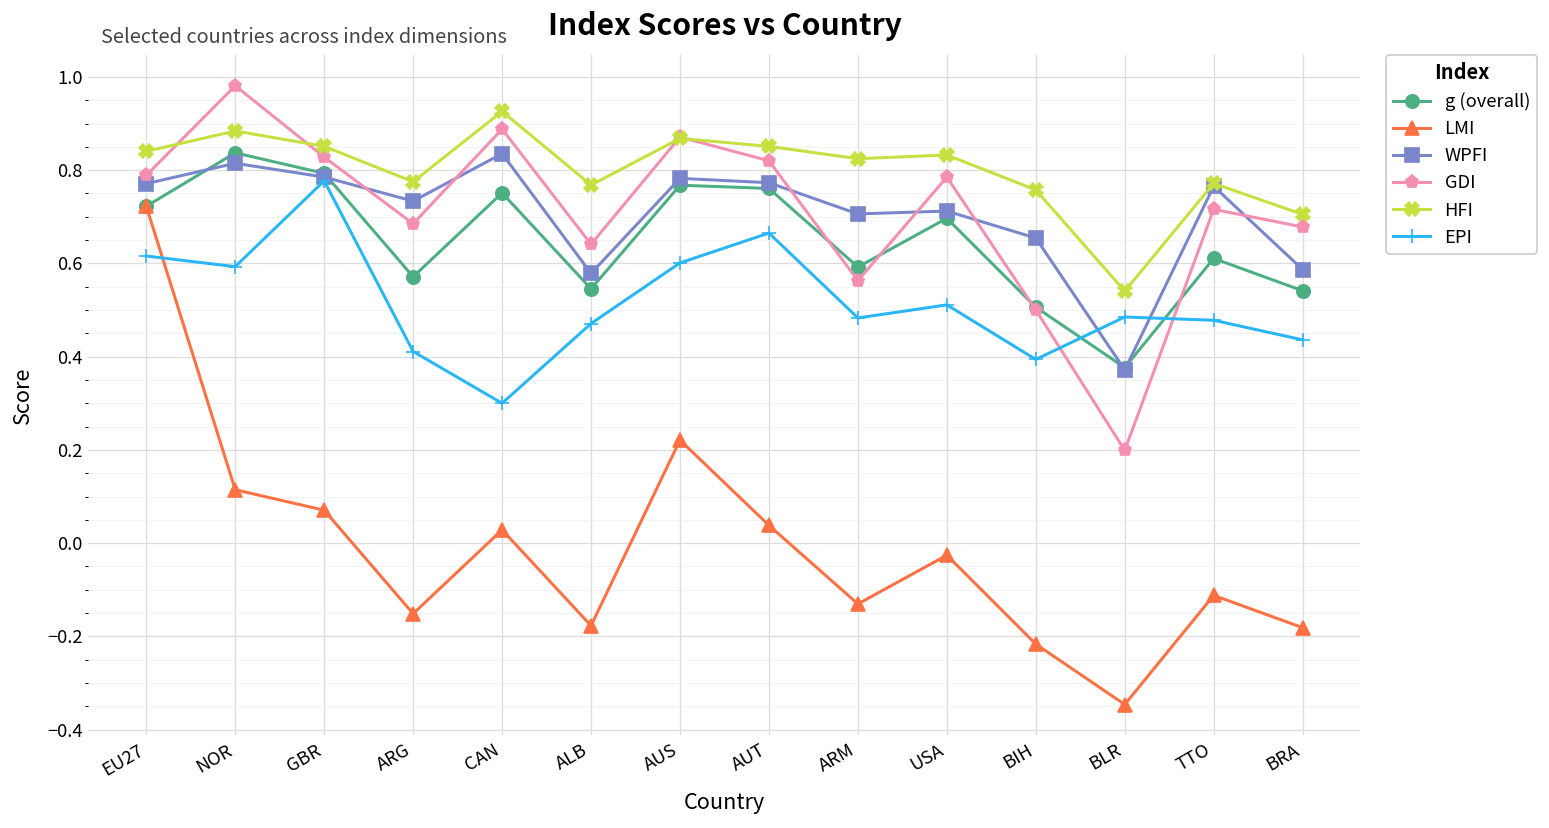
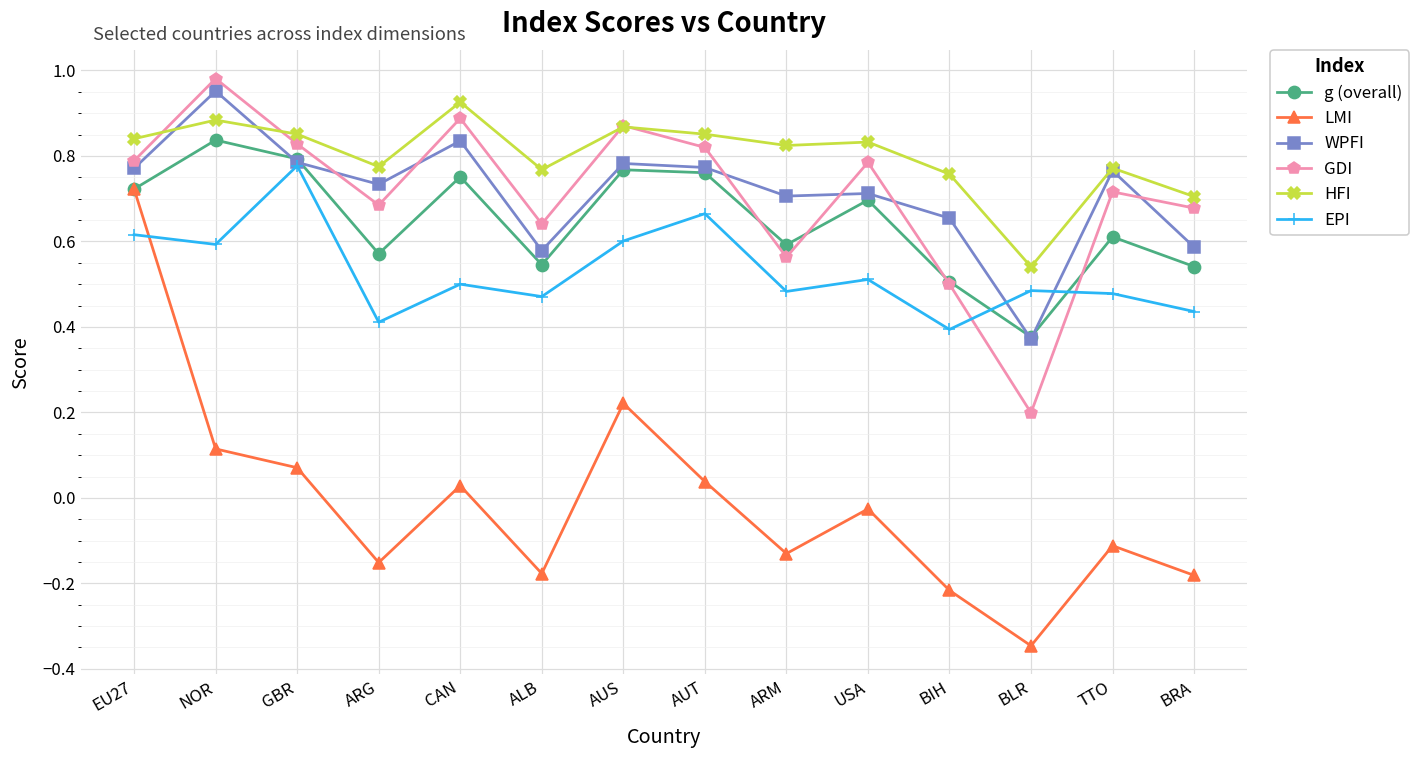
WPFI, NOR: 0.81 -> 0.95
EPI, CAN: 0.3 -> 0.5
